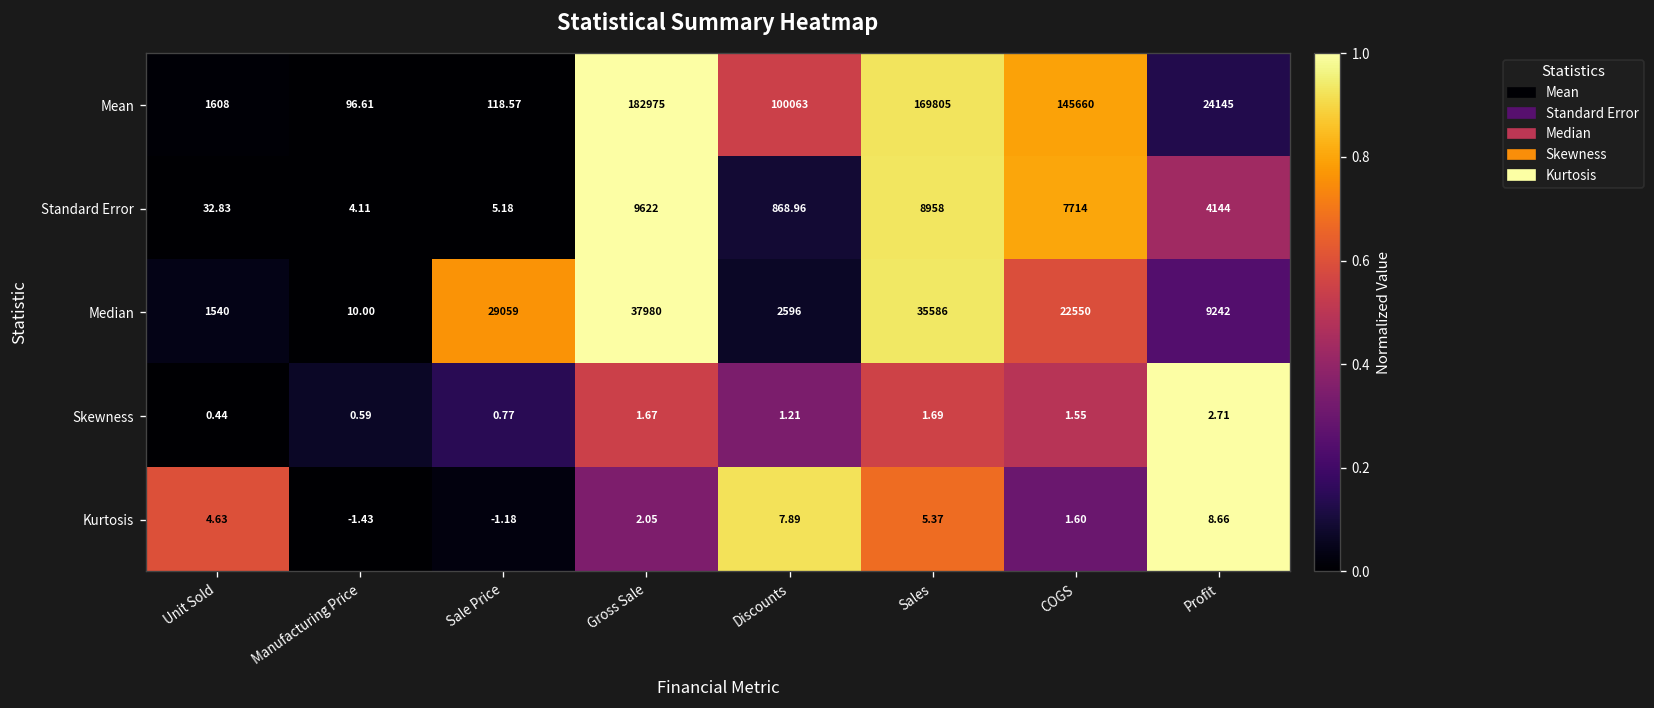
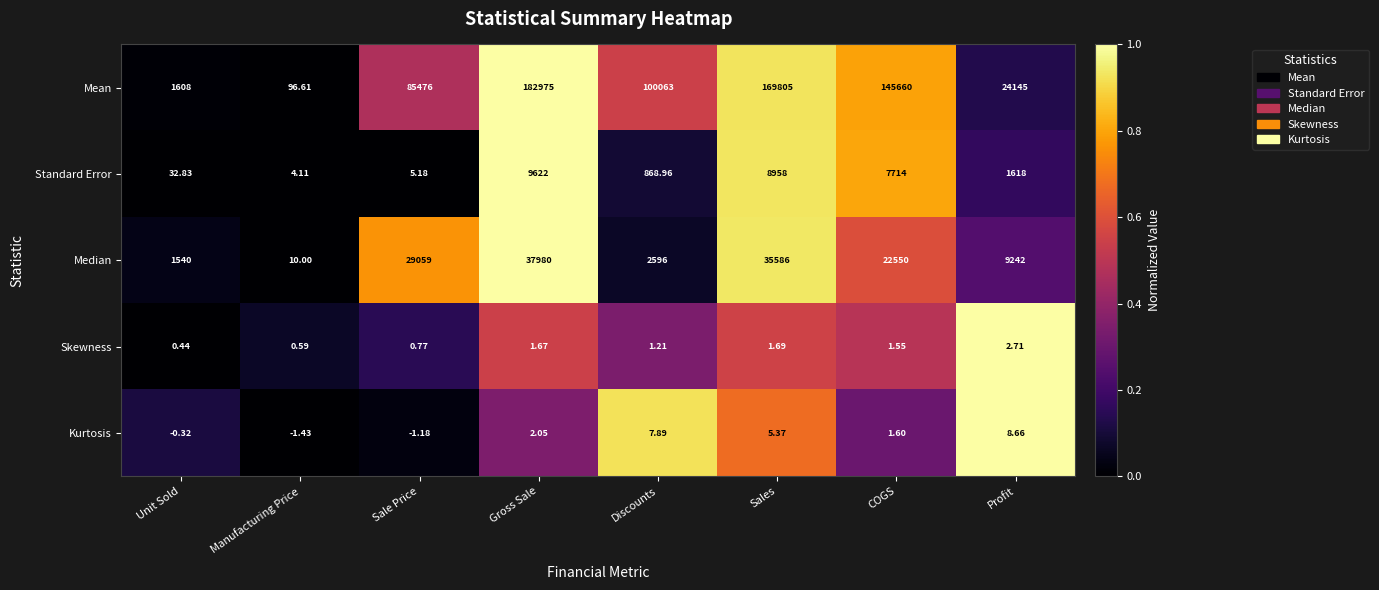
Mean, Sale Price: 118.57 -> 85476
Standard Error, Profit: 4144 -> 1618
Kurtosis, Unit Sold: 4.63 -> -0.32
